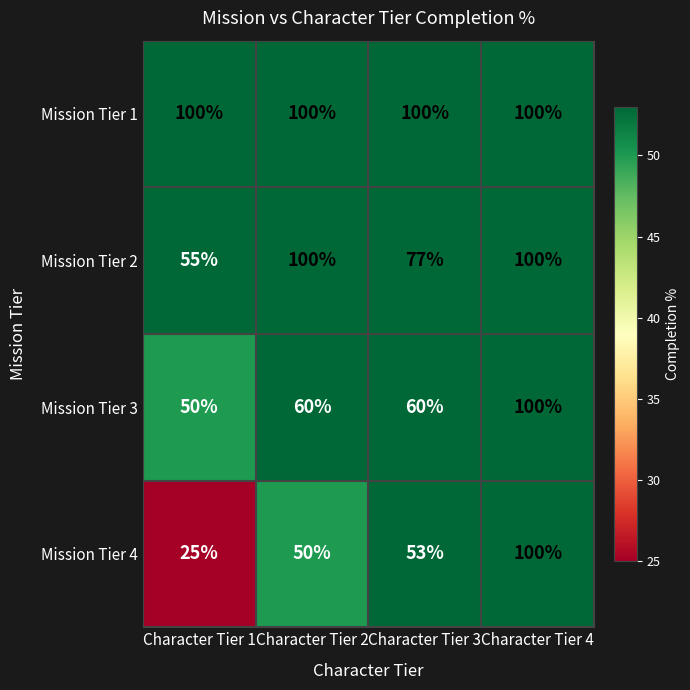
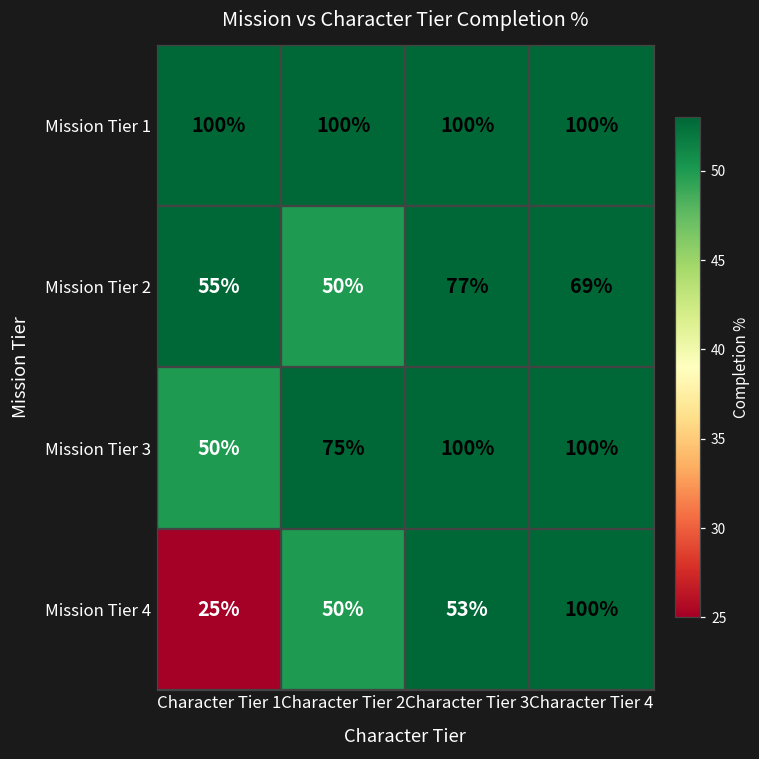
Mission Tier 2, Character Tier 2: 100% -> 50%
Mission Tier 2, Character Tier 4: 100% -> 69%
Mission Tier 3, Character Tier 2: 60% -> 75%
Mission Tier 3, Character Tier 3: 60% -> 100%
